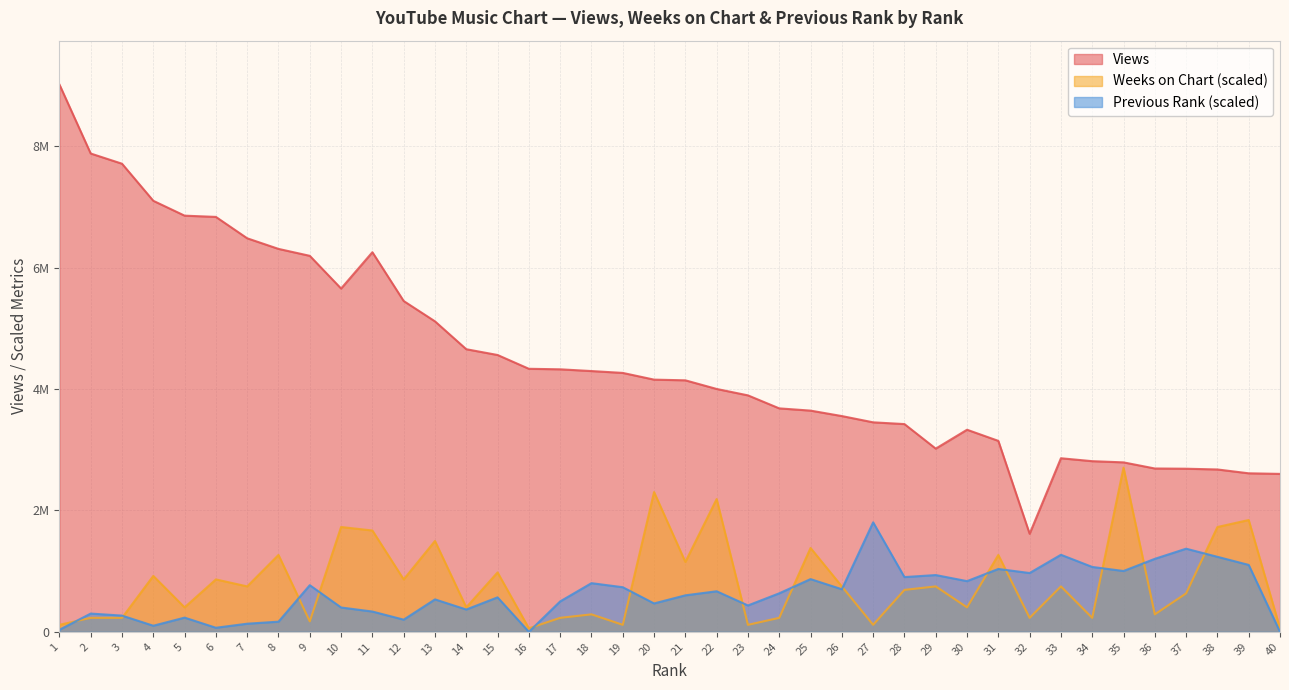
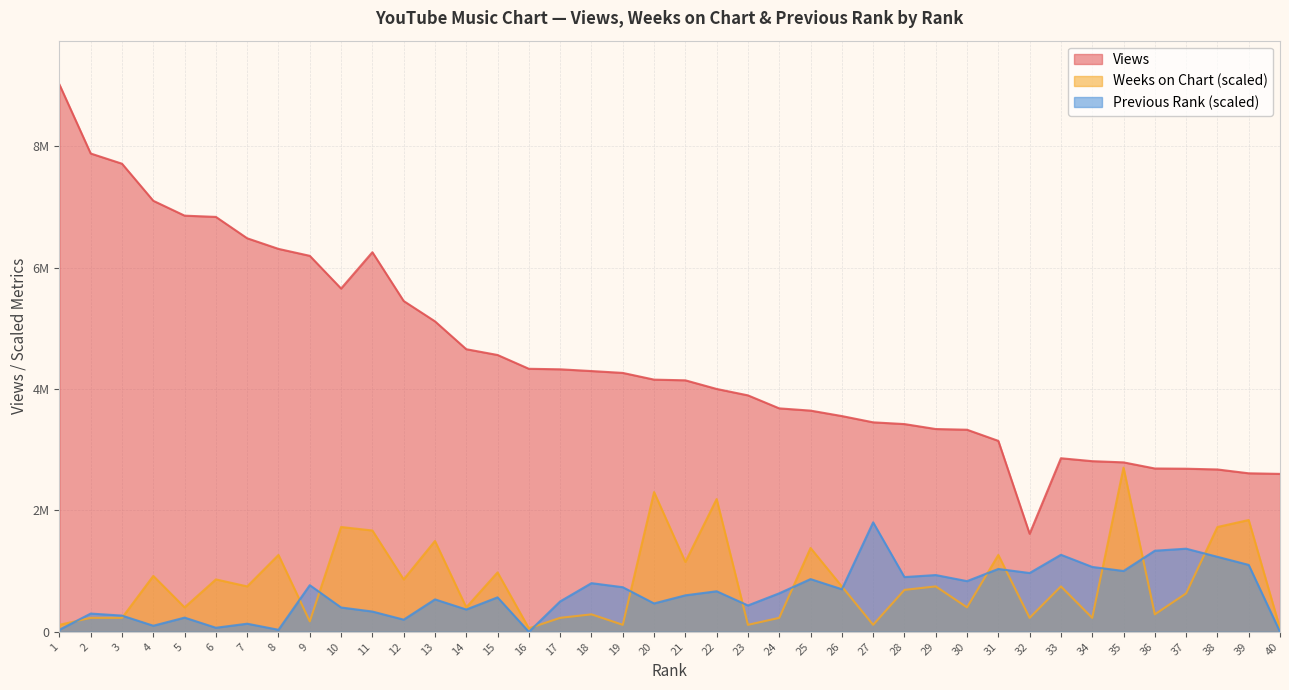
Previous Rank (scaled), 8: 200000 -> 0
Views, 29: 3000000 -> 3300000
Previous Rank (scaled), 36: 1200000 -> 1300000
